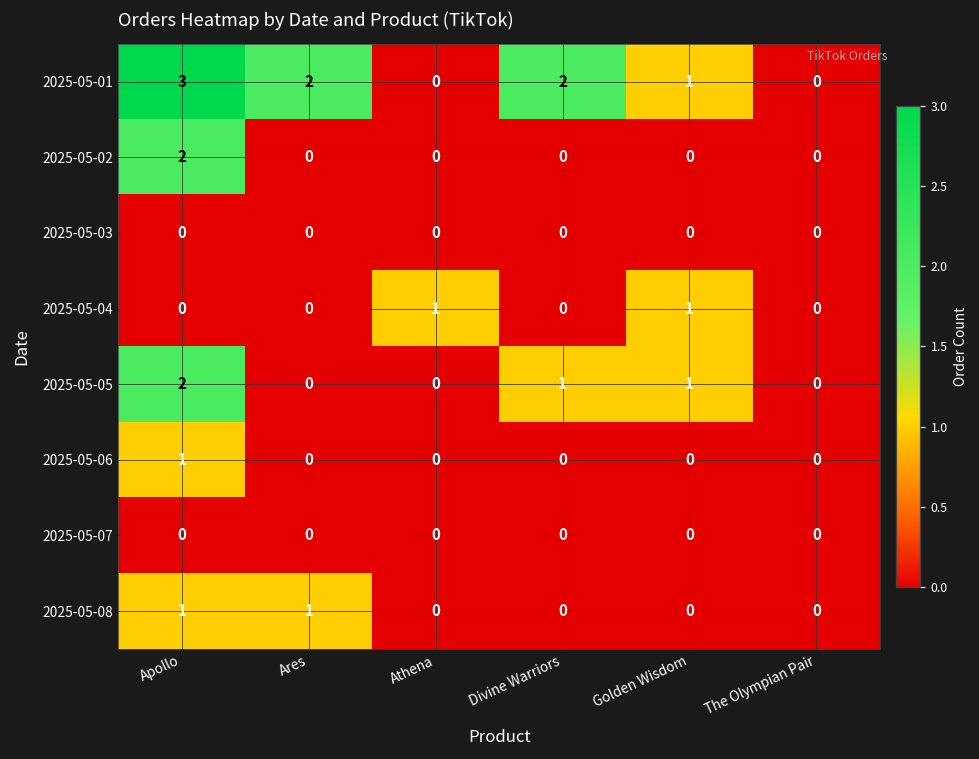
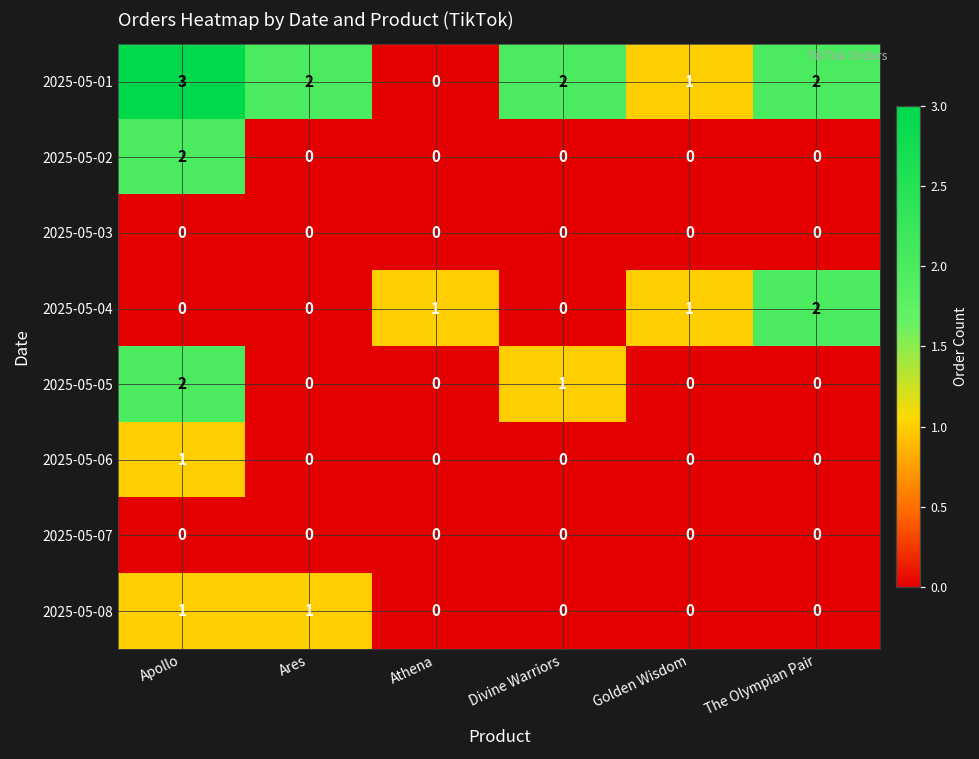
2025-05-01, The Olympian Pair: 0 -> 2
2025-05-04, The Olympian Pair: 0 -> 2
2025-05-05, Golden Wisdom: 1 -> 0
